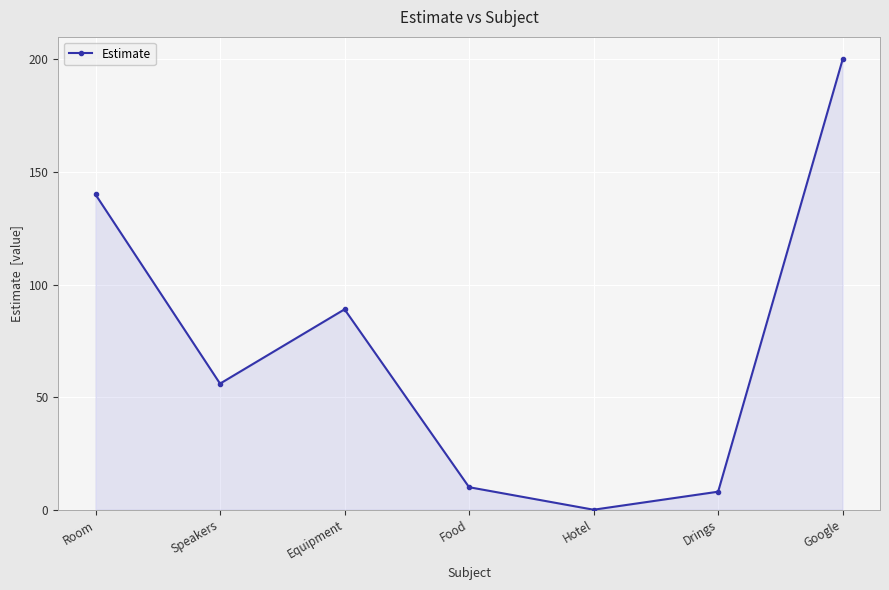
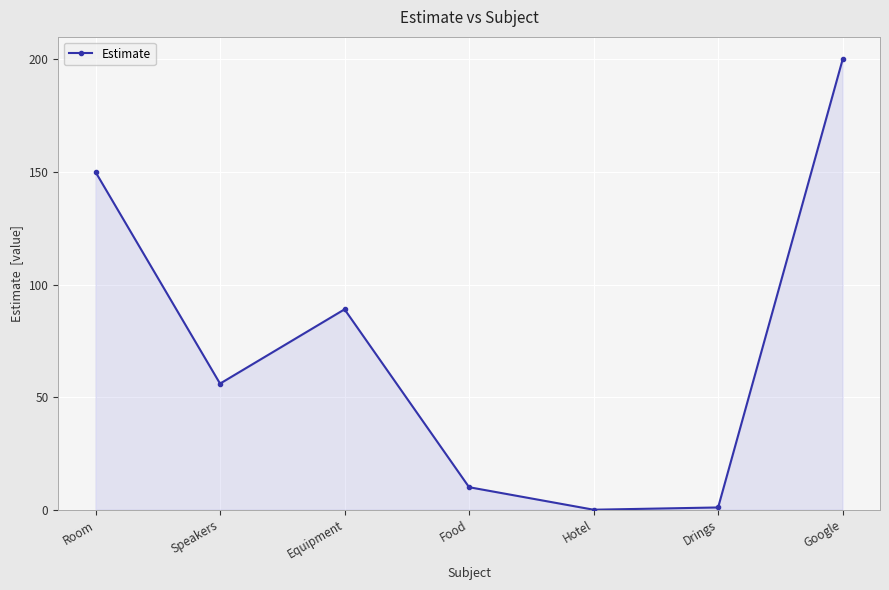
Room: 140 -> 150
Drings: 8 -> 1
